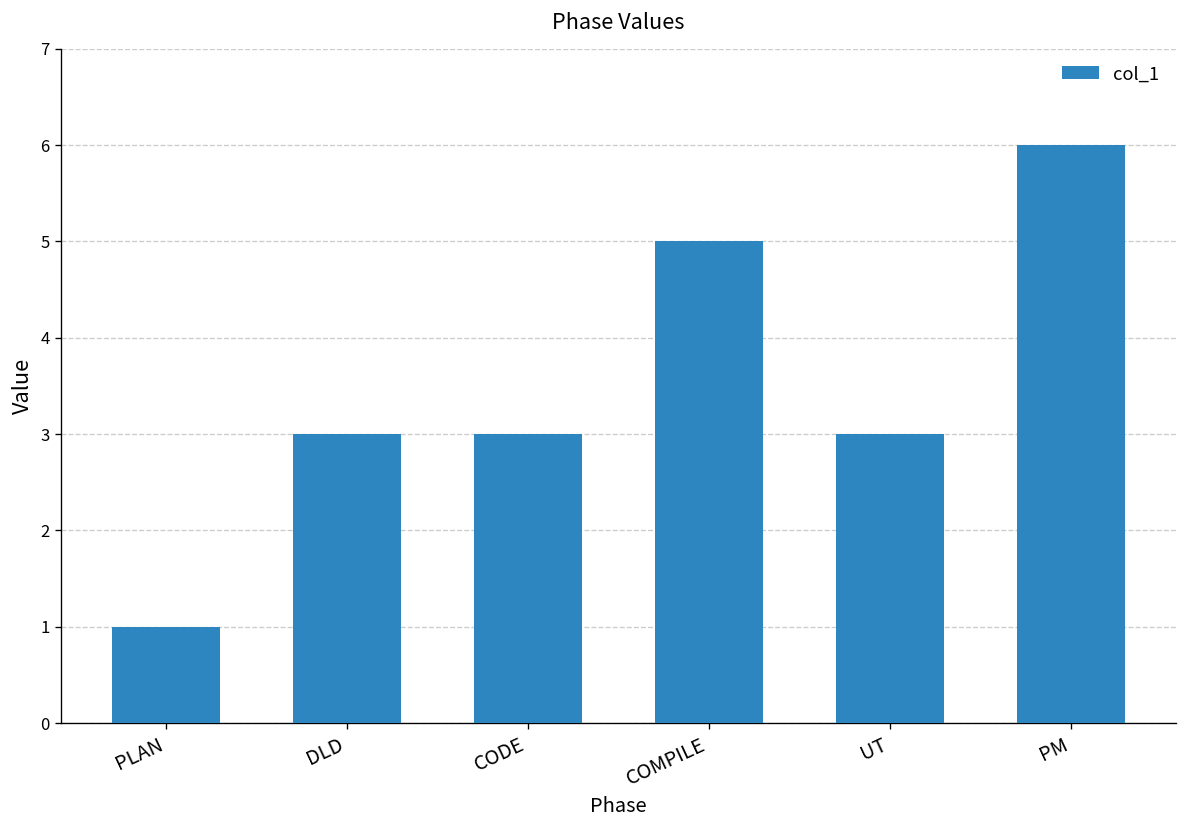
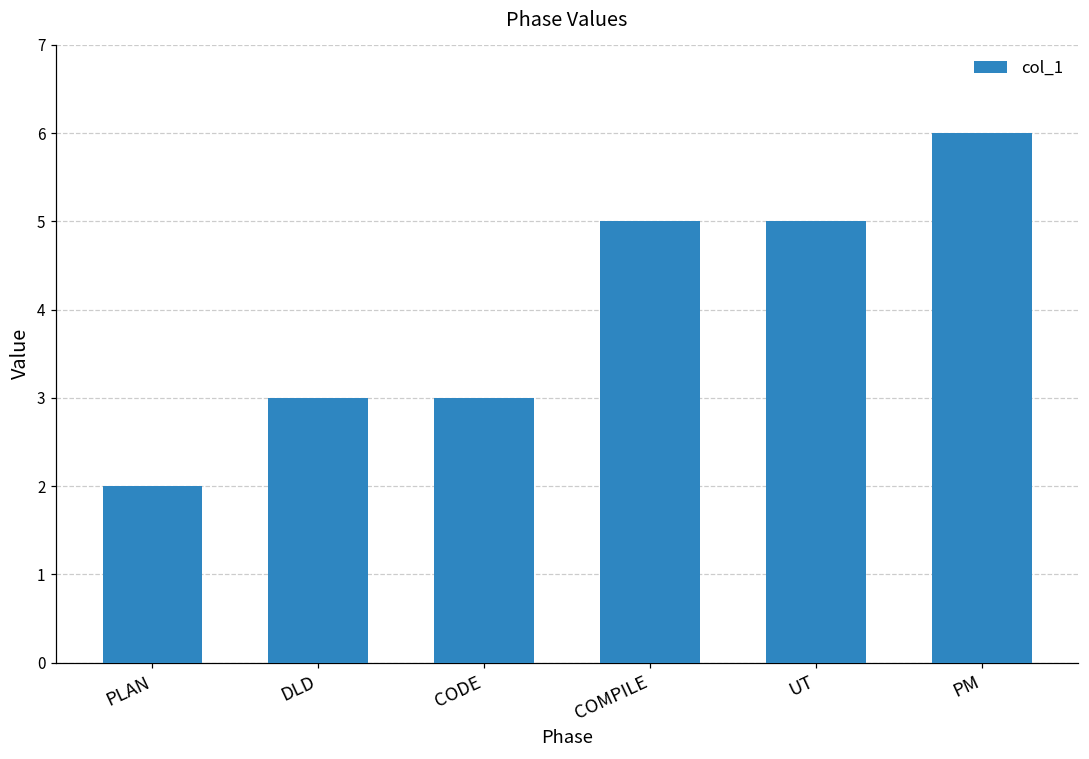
PLAN: 1 -> 2
UT: 3 -> 5
